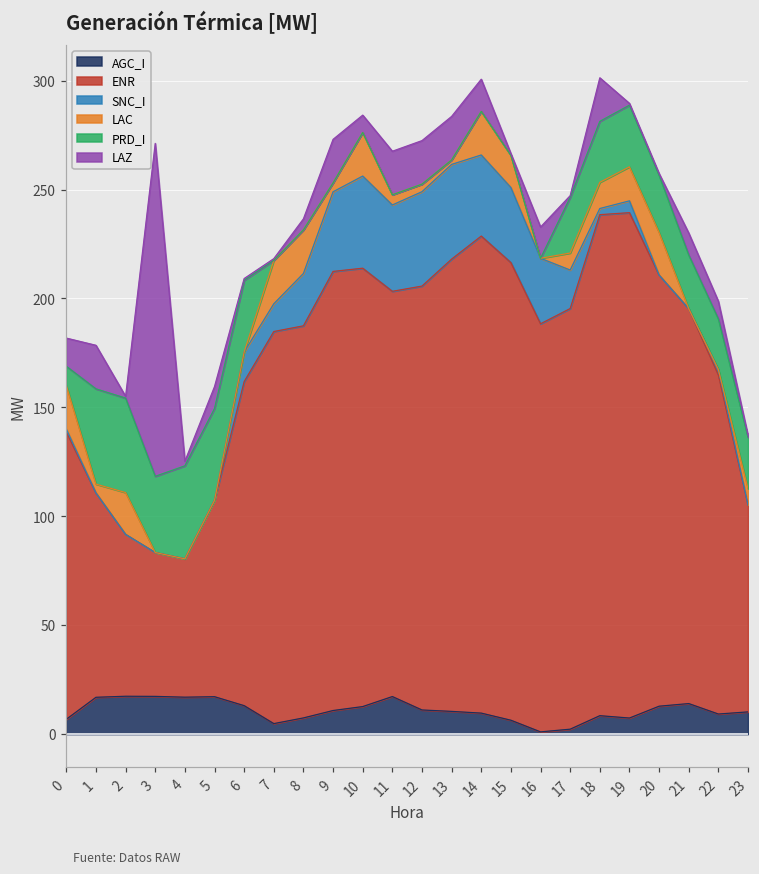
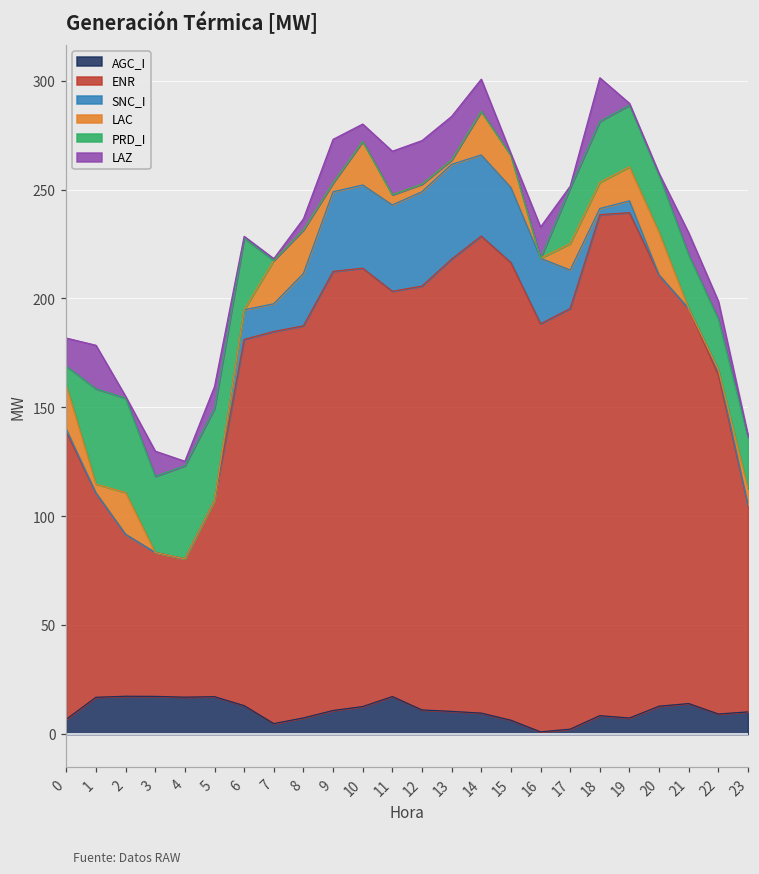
LAZ, 3: 153 -> 12
ENR, 6: 149 -> 168
SNC_I, 10: 42 -> 38
LAC, 17: 8 -> 12
